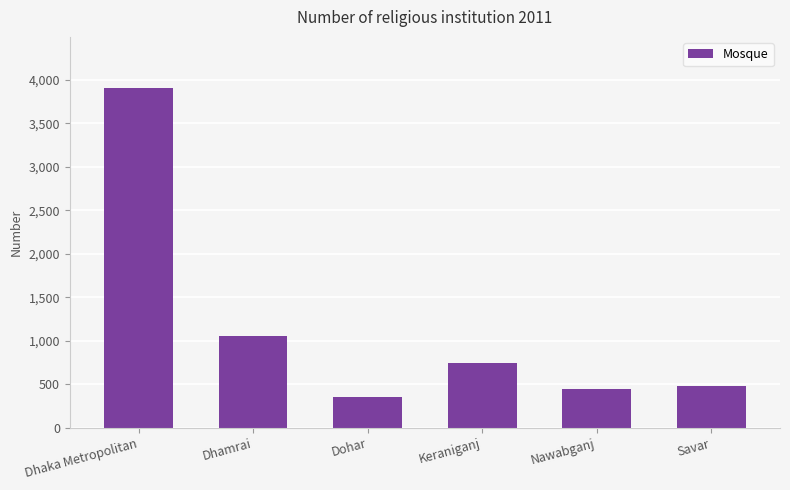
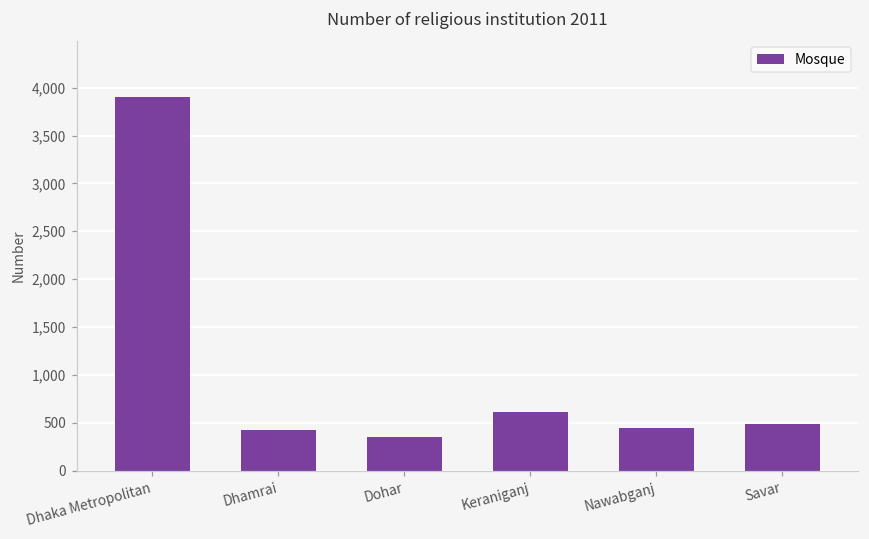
Dhamrai: 1,100 -> 400
Keraniganj: 700 -> 600
